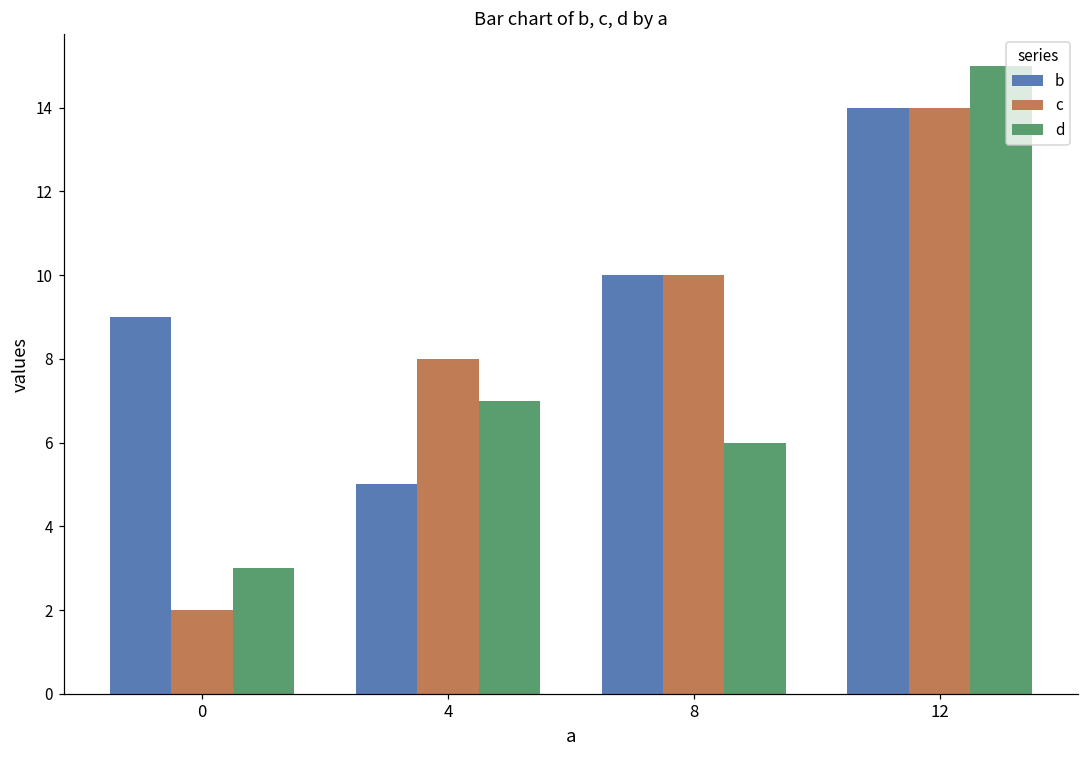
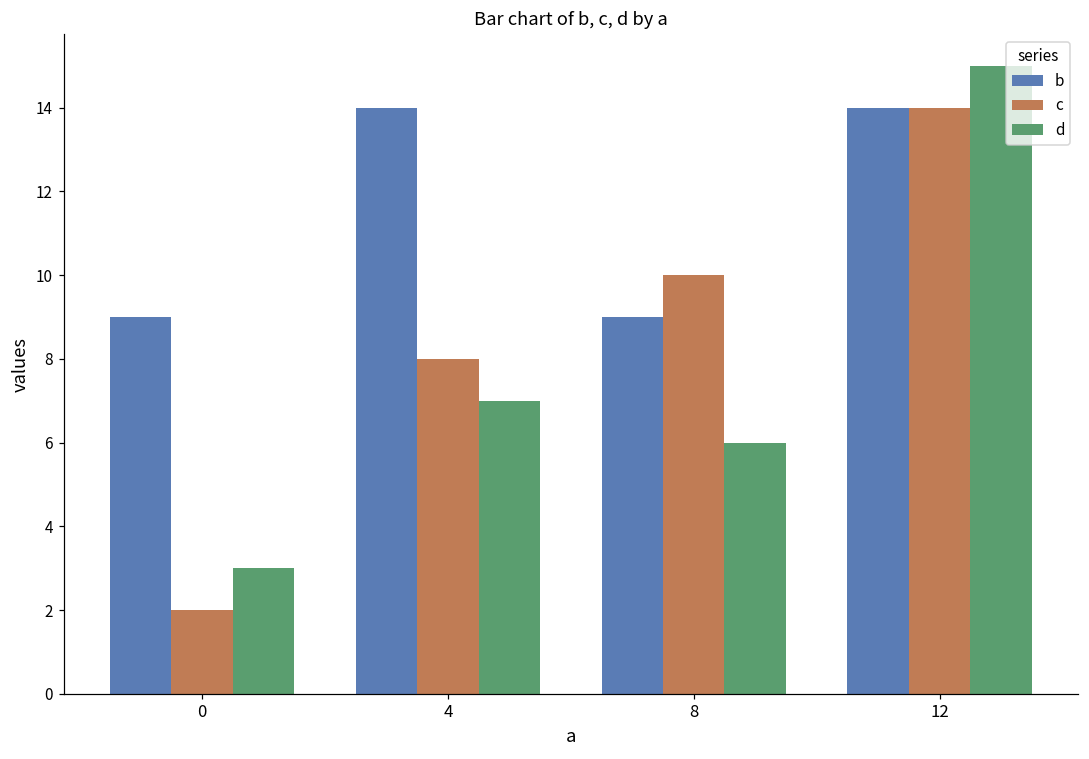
b, 4: 5 -> 14
b, 8: 10 -> 9
